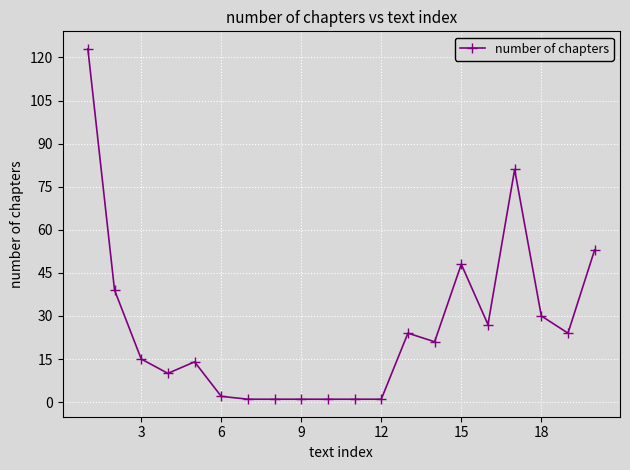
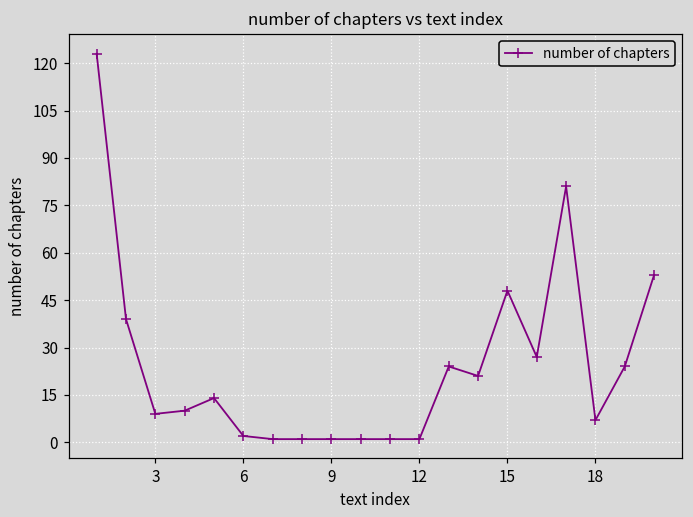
3: 15 -> 9
18: 30 -> 7
